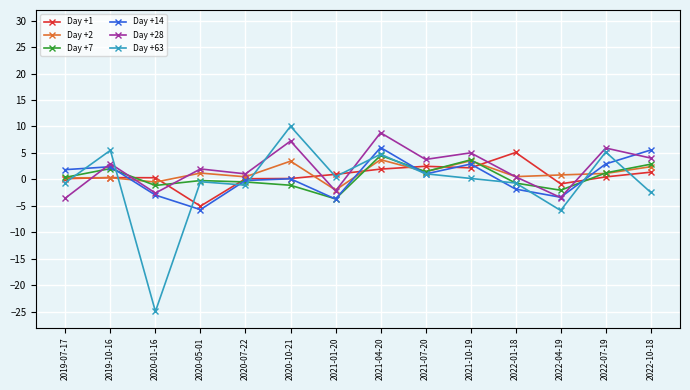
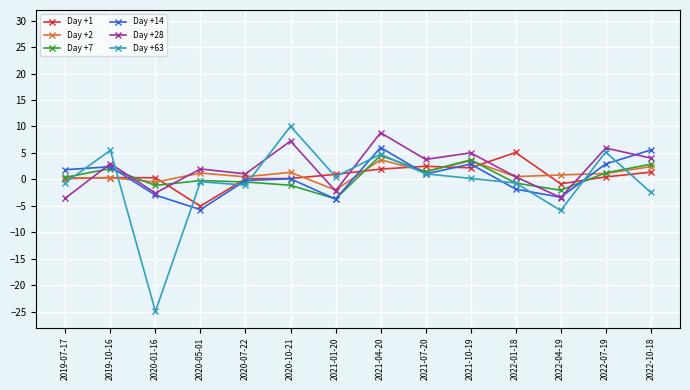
Day +2, 2020-10-21: 3 -> 1
